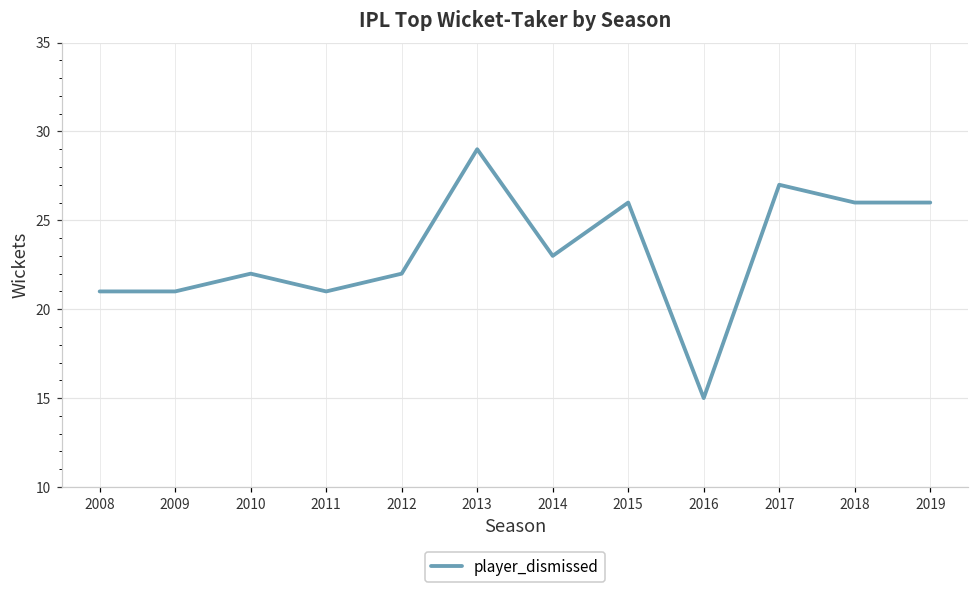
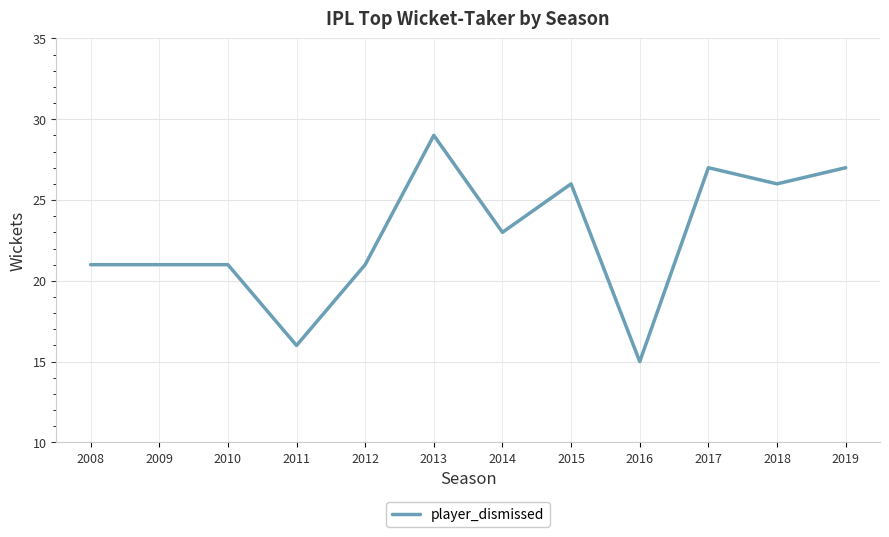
2010: 22 -> 21
2011: 21 -> 16
2012: 22 -> 21
2019: 26 -> 27
